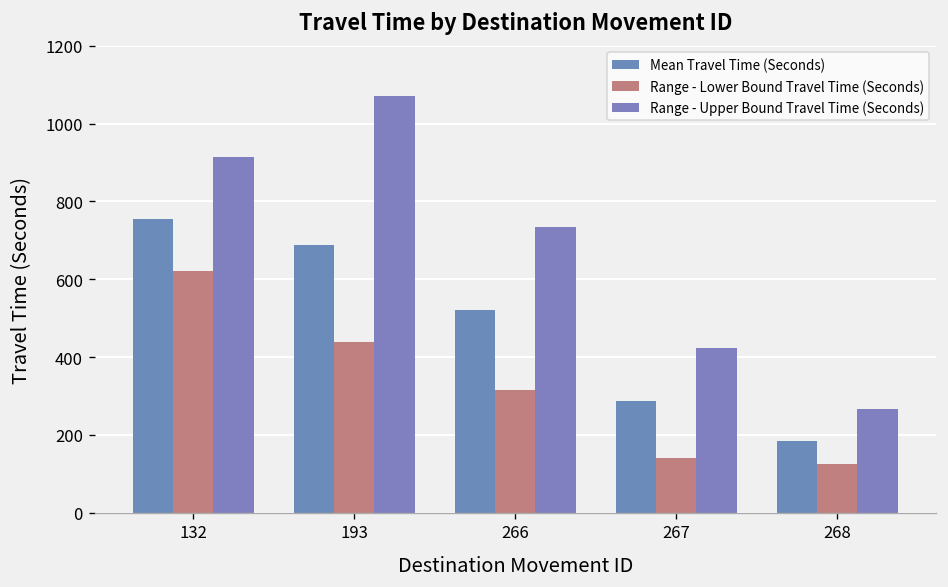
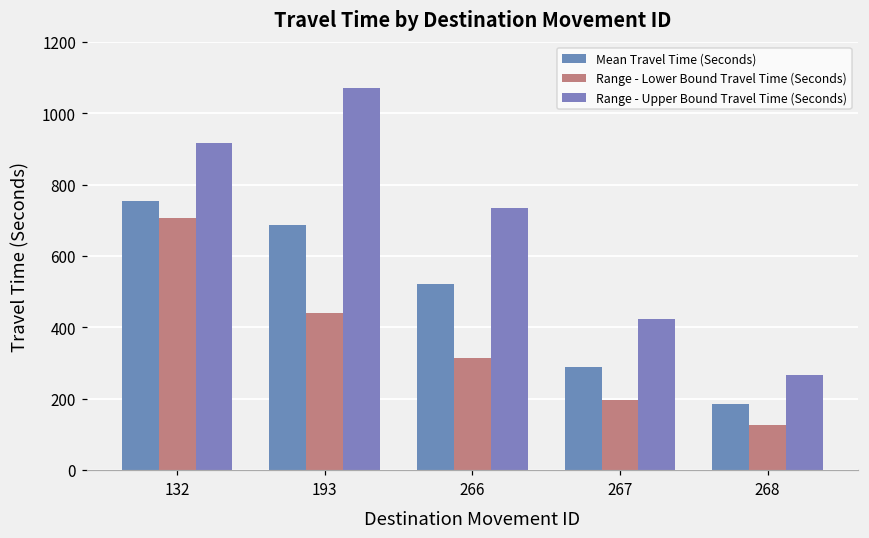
Range - Lower Bound Travel Time (Seconds), 132: 620 -> 710
Range - Lower Bound Travel Time (Seconds), 267: 140 -> 200
